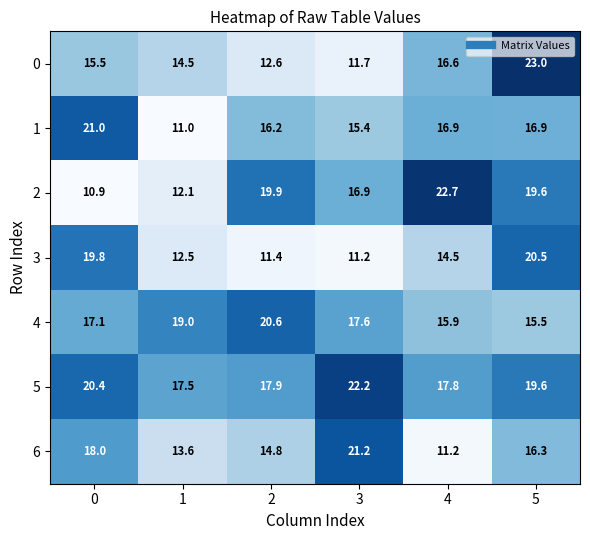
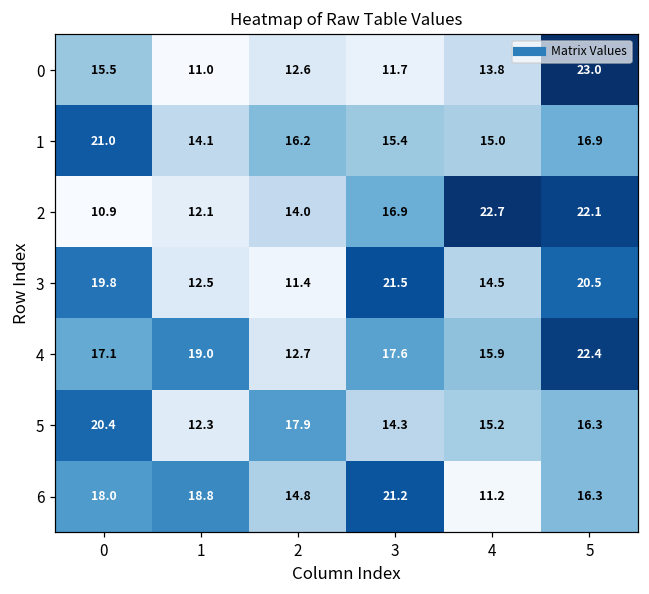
0, 1: 14.5 -> 11.0
0, 4: 16.6 -> 13.8
1, 1: 11.0 -> 14.1
1, 4: 16.9 -> 15.0
2, 2: 19.9 -> 14.0
2, 5: 19.6 -> 22.1
3, 3: 11.2 -> 21.5
4, 2: 20.6 -> 12.7
4, 5: 15.5 -> 22.4
5, 1: 17.5 -> 12.3
5, 3: 22.2 -> 14.3
5, 4: 17.8 -> 15.2
5, 5: 19.6 -> 16.3
6, 1: 13.6 -> 18.8
